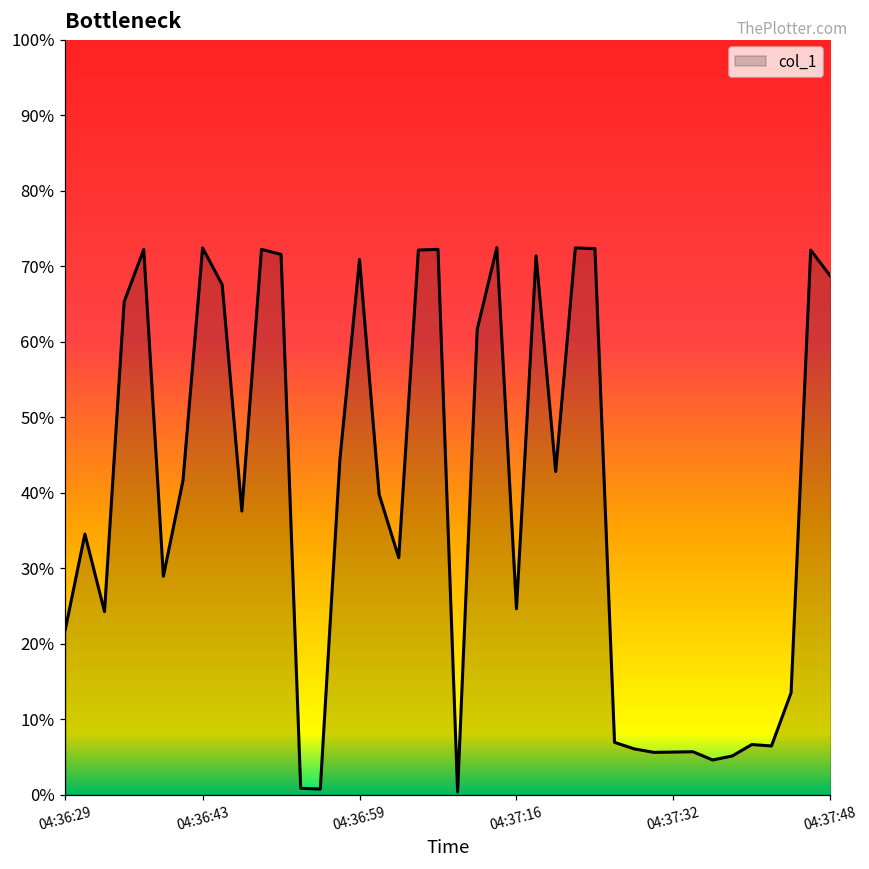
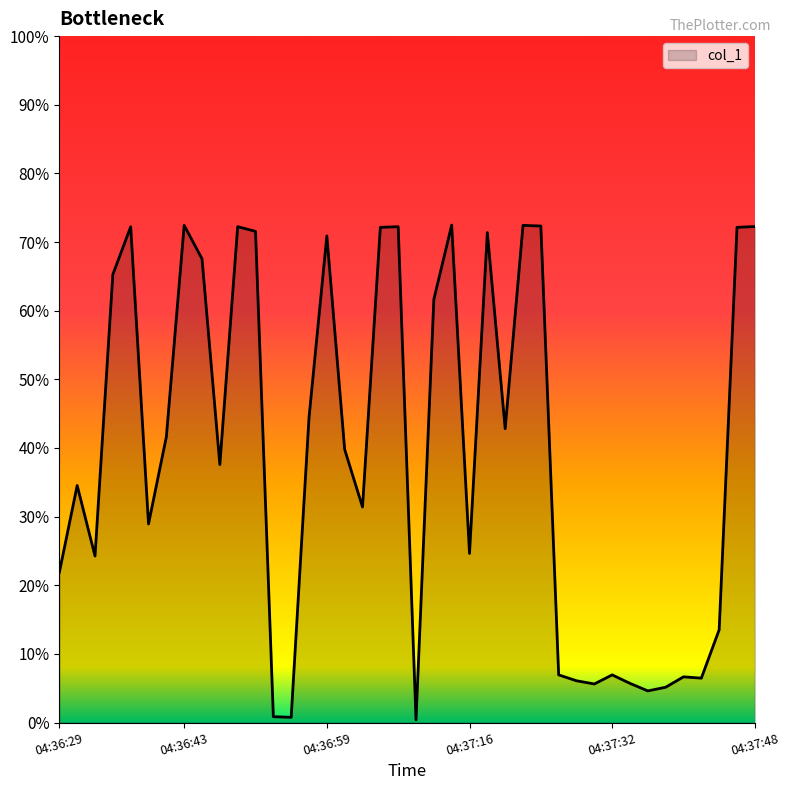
04:37:32: 6% -> 7%
04:37:48: 69% -> 72%
